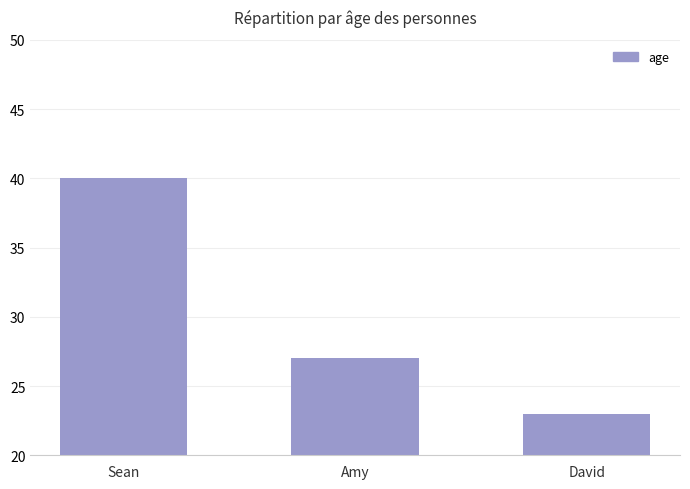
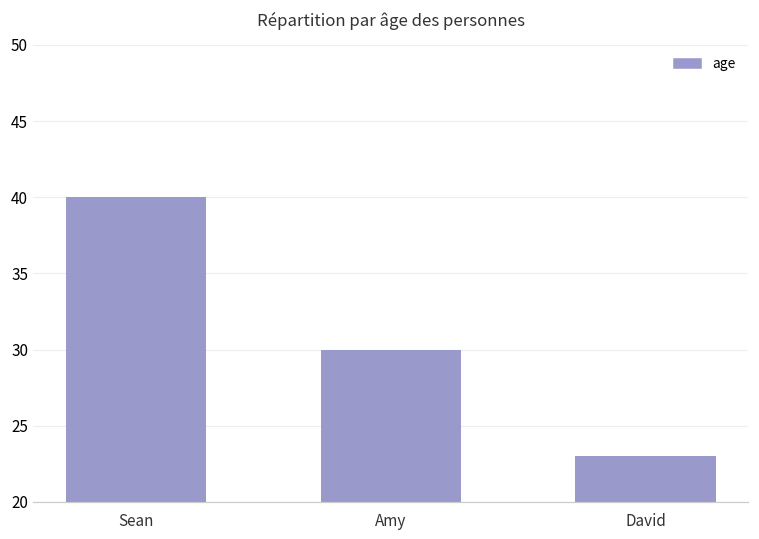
Amy: 27 -> 30
